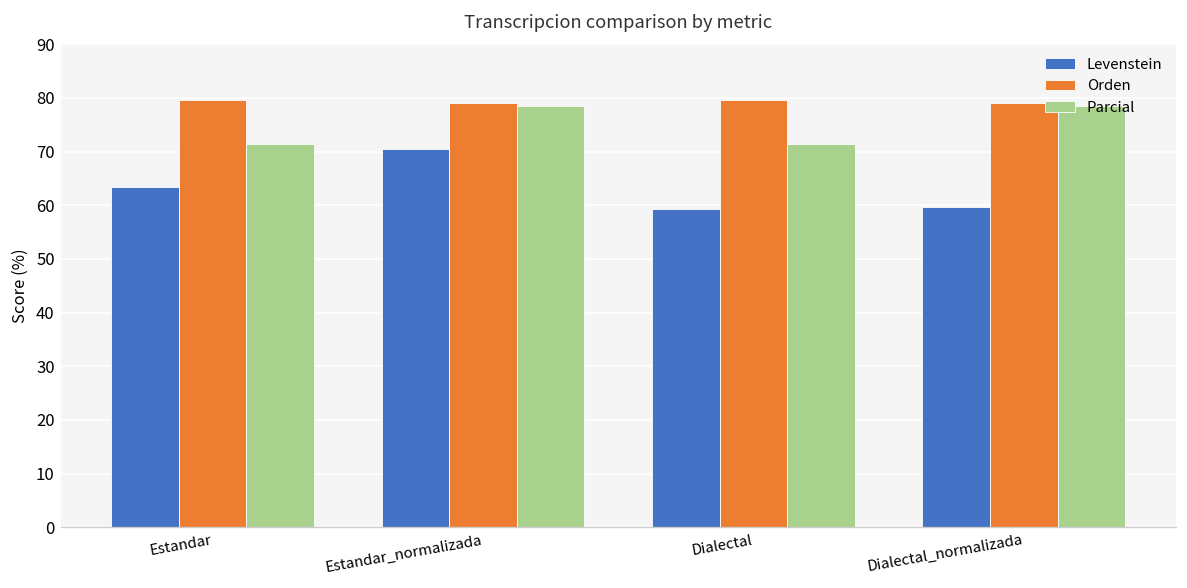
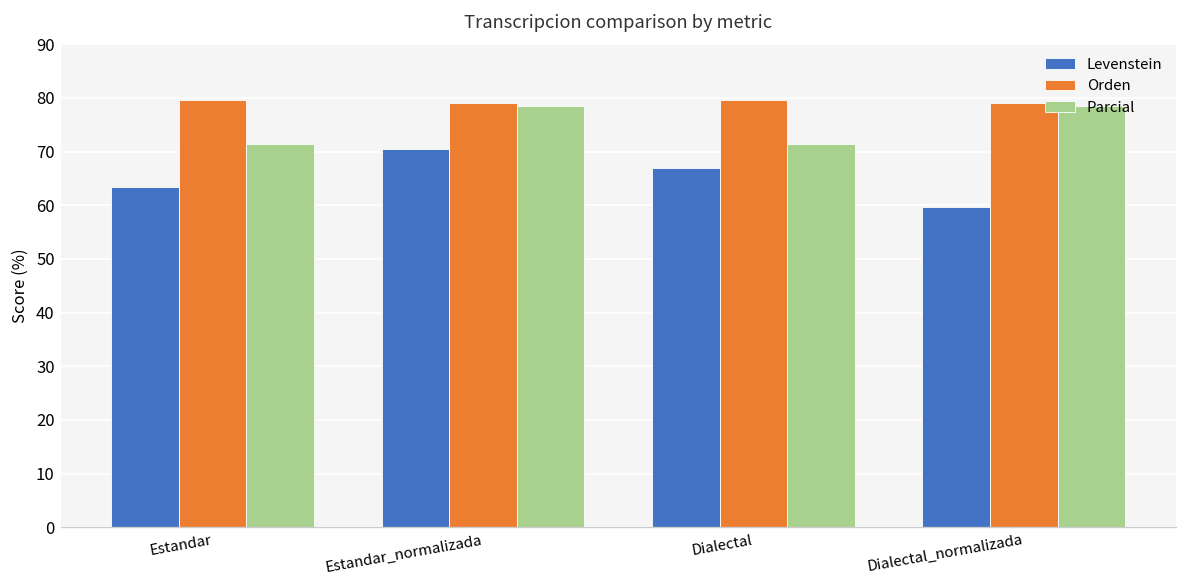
Levenstein, Dialectal: 59 -> 67
